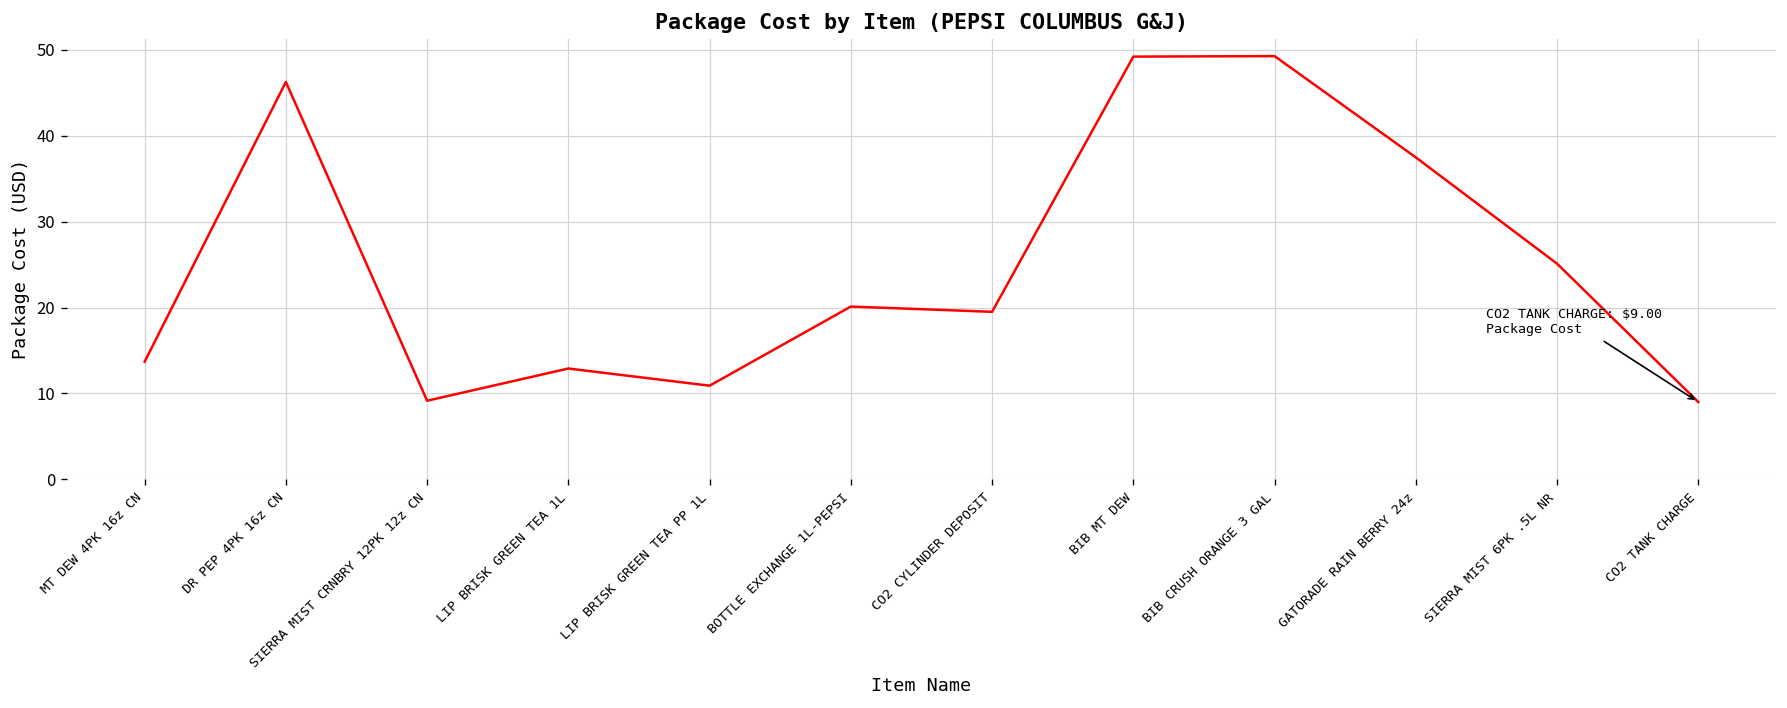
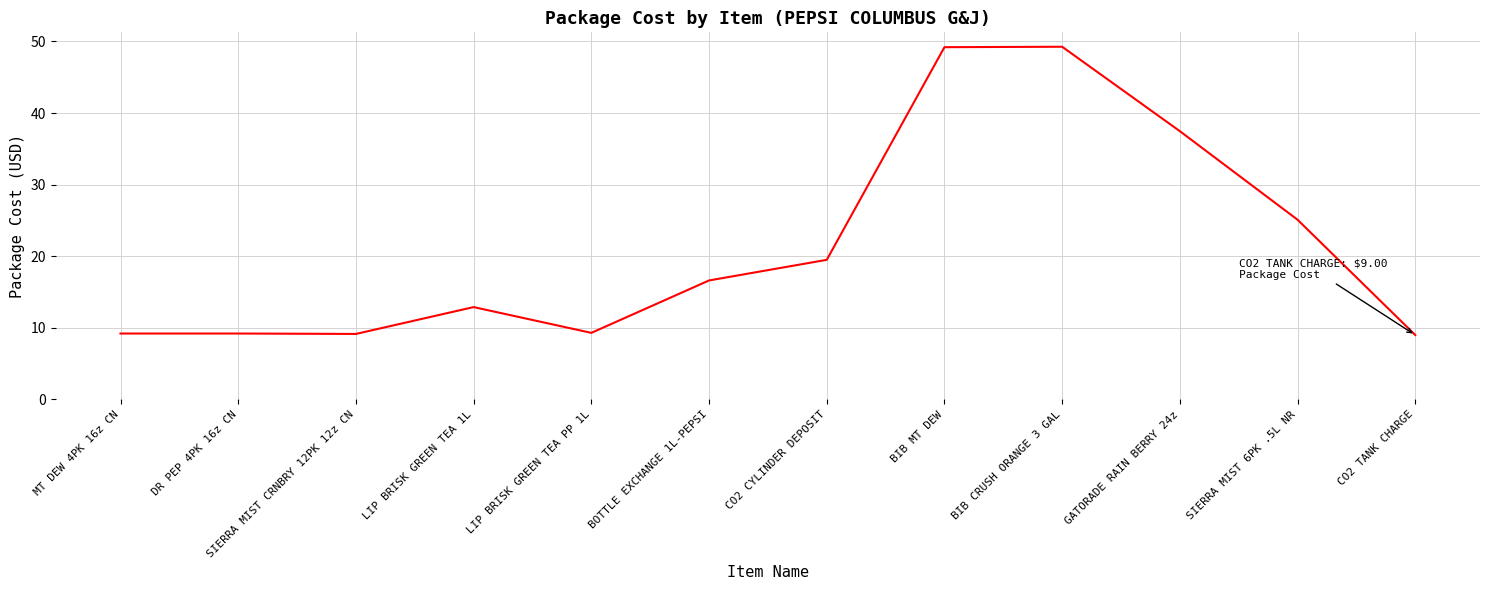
MT DEW 4PK 16z CN: 14 -> 9
DR PEP 4PK 16z CN: 46 -> 9
LIP BRISK GREEN TEA PP 1L: 11 -> 9
BOTTLE EXCHANGE 1L-PEPSI: 20 -> 17
